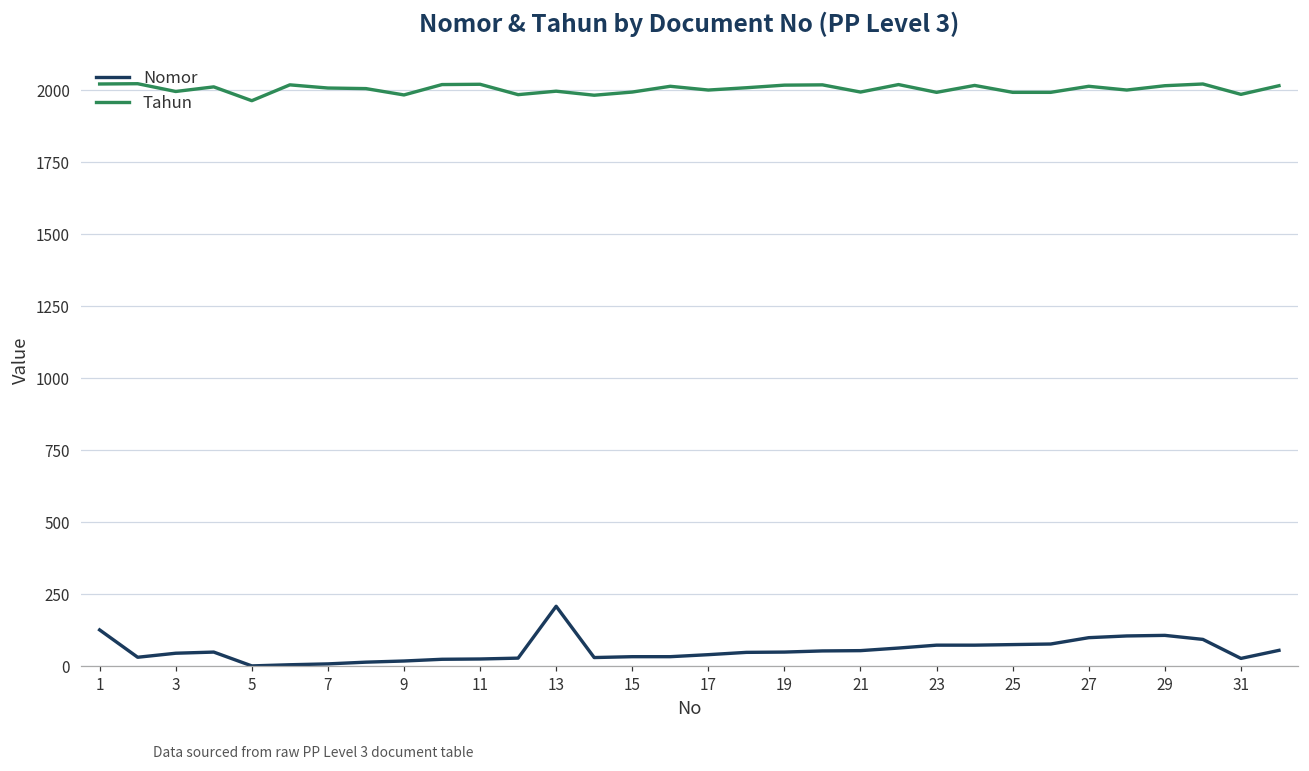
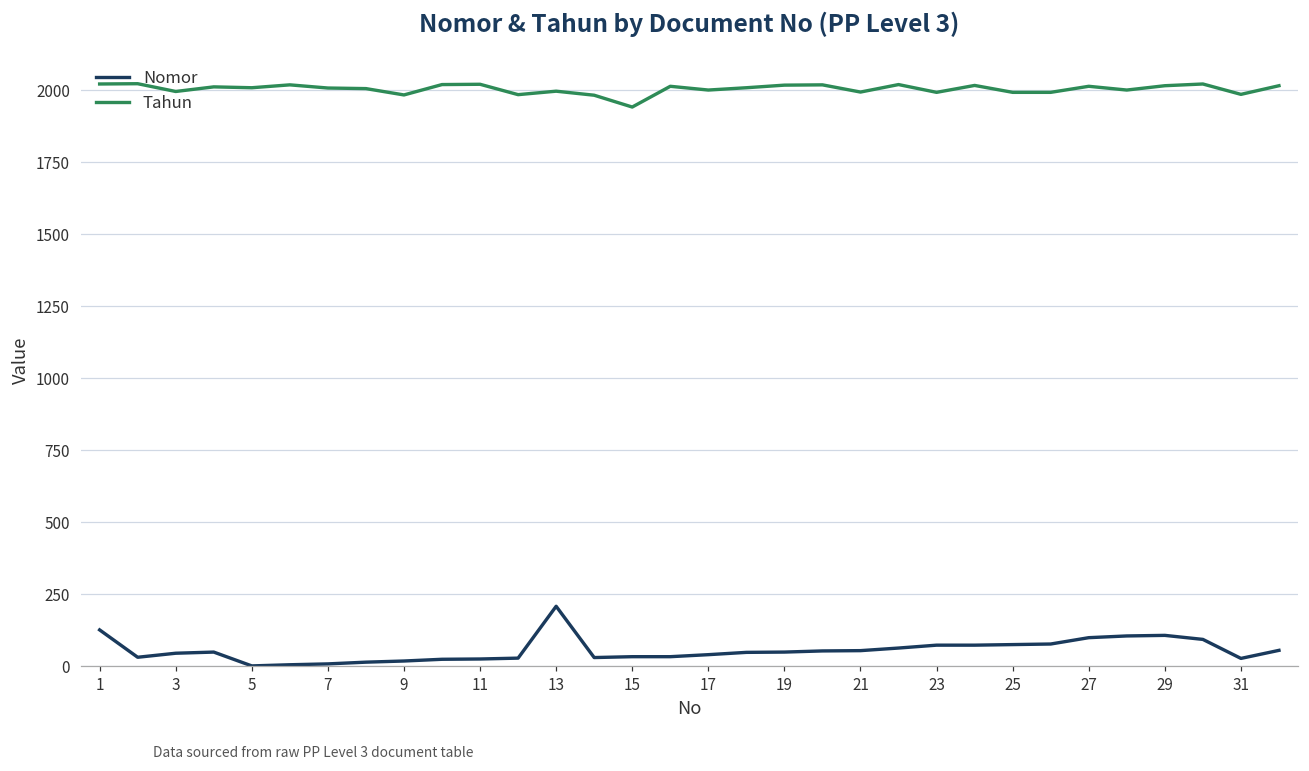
Tahun, 5: 1960 -> 2010
Tahun, 15: 1990 -> 1940
